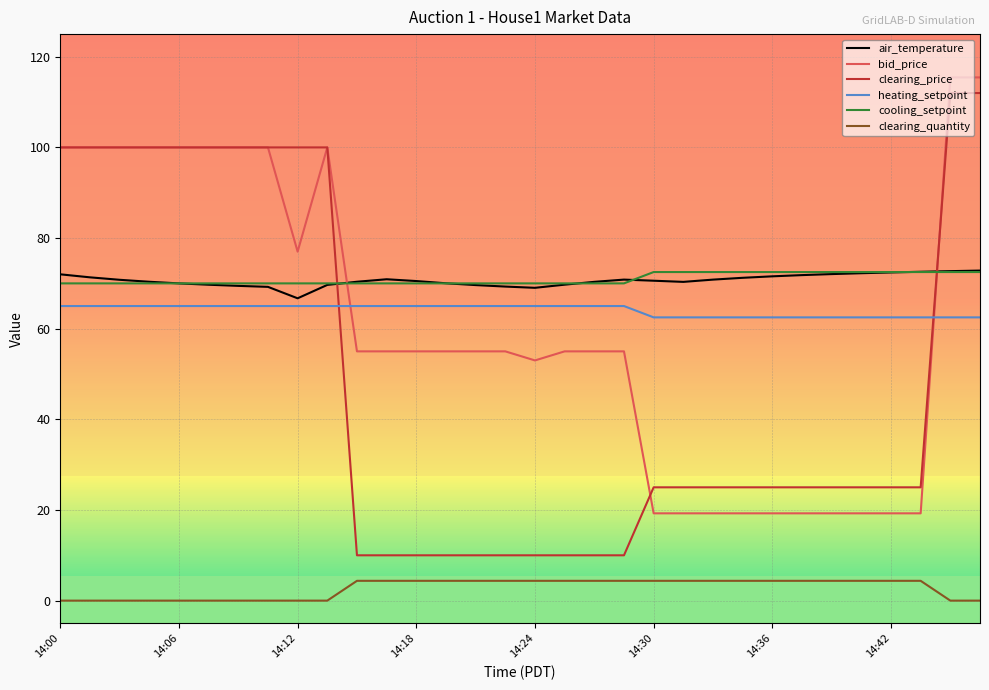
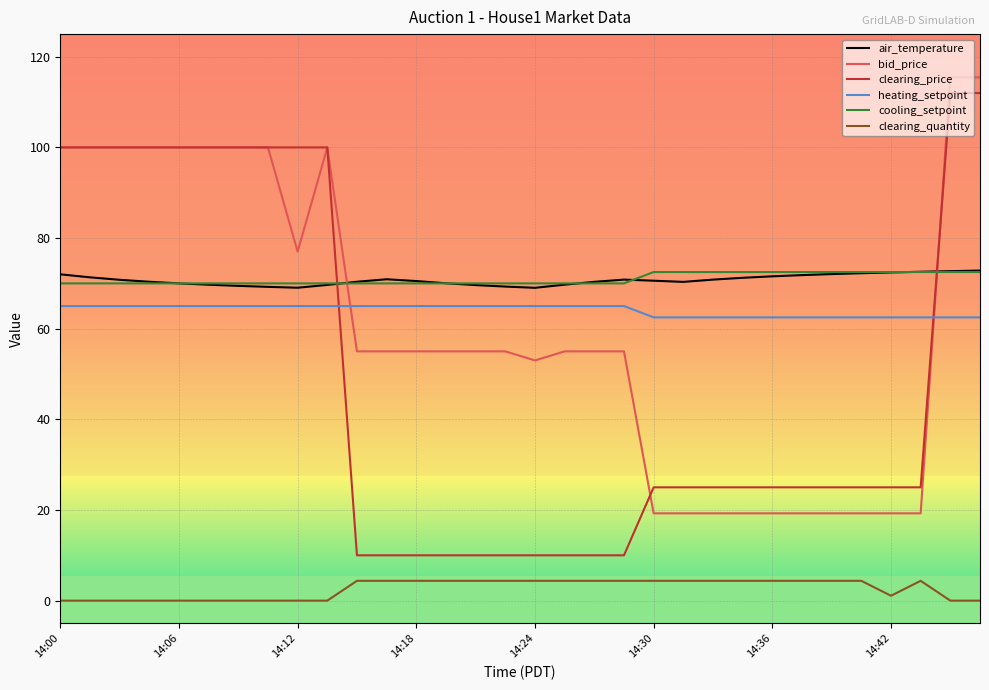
air_temperature, 14:12: 67 -> 69
clearing_quantity, 14:42: 4 -> 1
